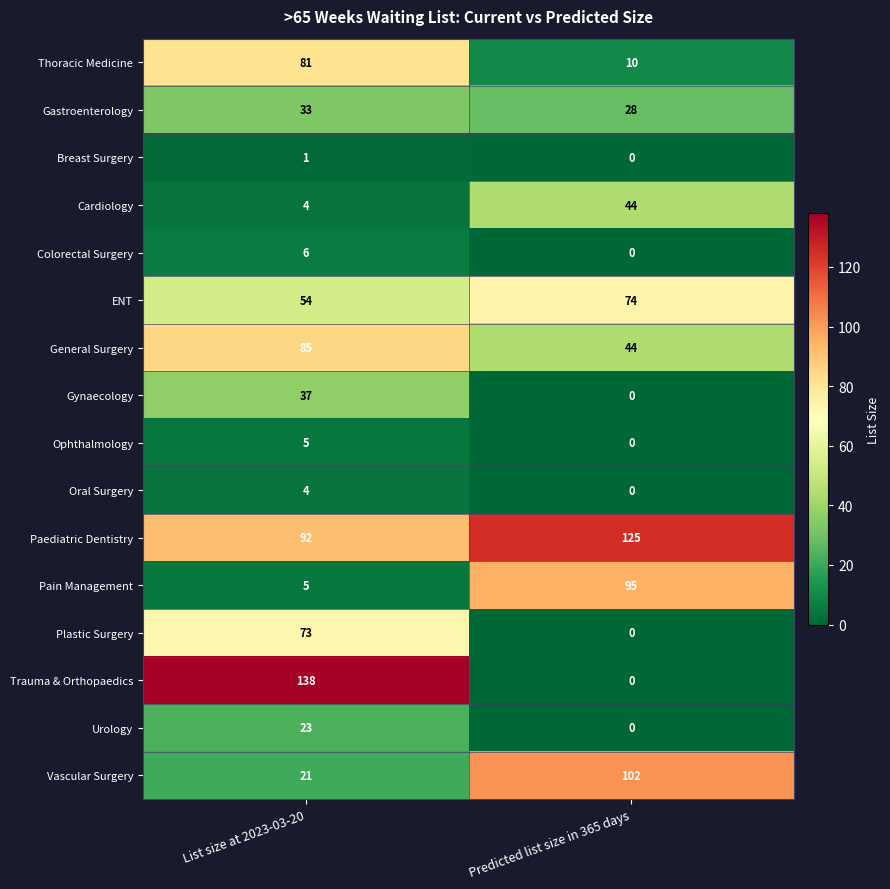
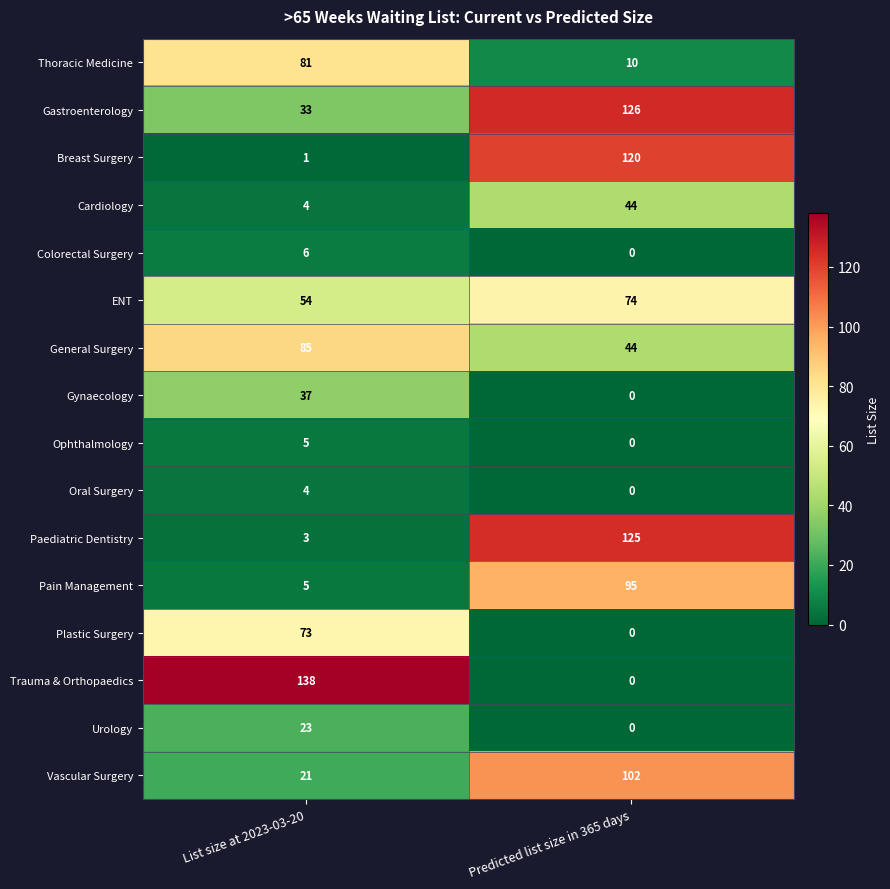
Gastroenterology, Predicted list size in 365 days: 28 -> 126
Breast Surgery, Predicted list size in 365 days: 0 -> 120
Paediatric Dentistry, List size at 2023-03-20: 92 -> 3
